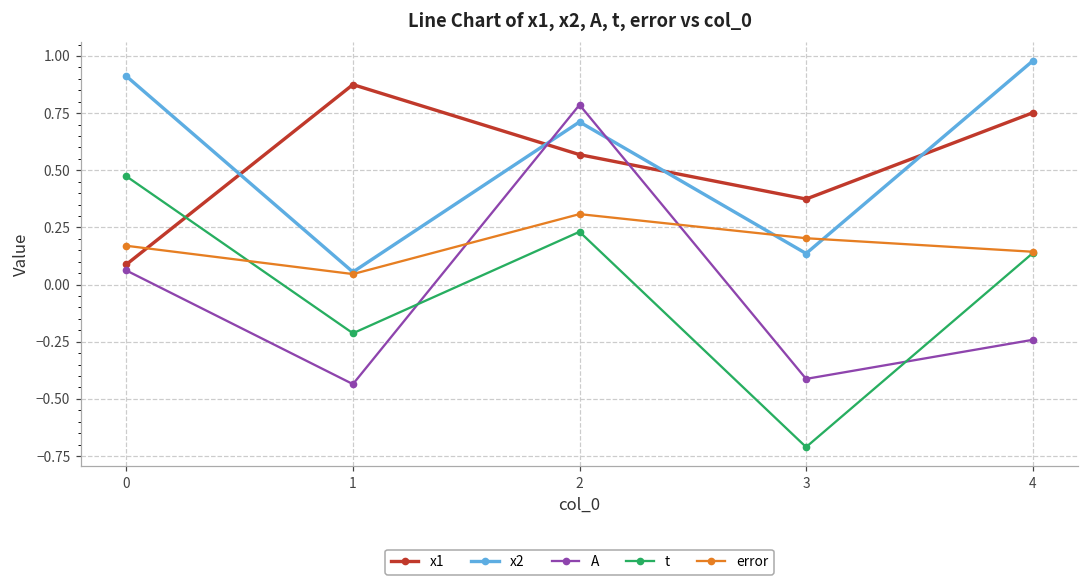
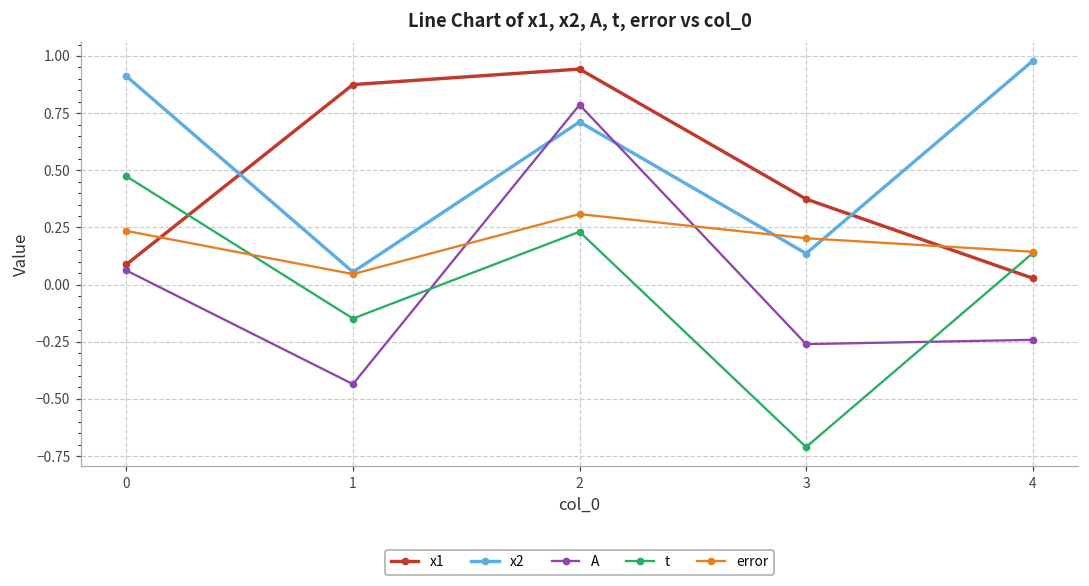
error, 0: 0.17 -> 0.23
t, 1: -0.21 -> -0.15
x1, 2: 0.57 -> 0.94
A, 3: -0.41 -> -0.26
x1, 4: 0.75 -> 0.03
